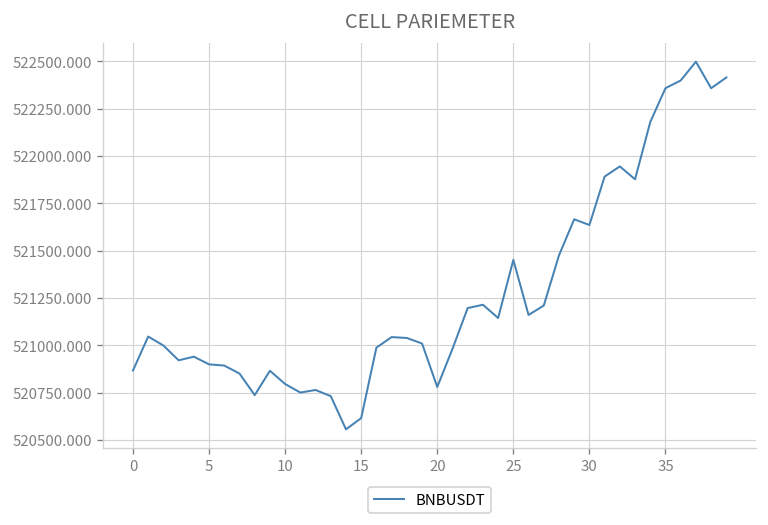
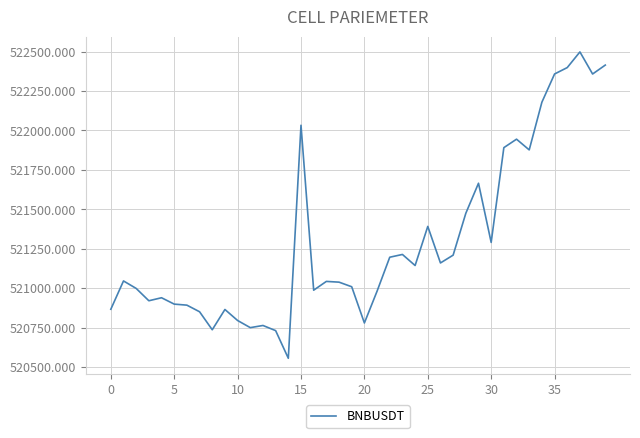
15: 520620 -> 522030
25: 521450 -> 521390
30: 521640 -> 521290
